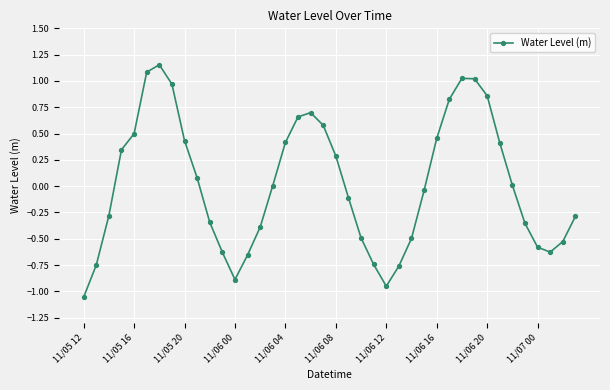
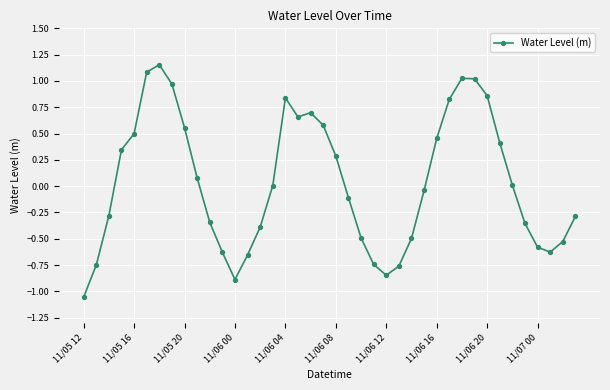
11/05 20: 0.43 -> 0.56
11/06 04: 0.41 -> 0.84
11/06 12: -0.95 -> -0.85
